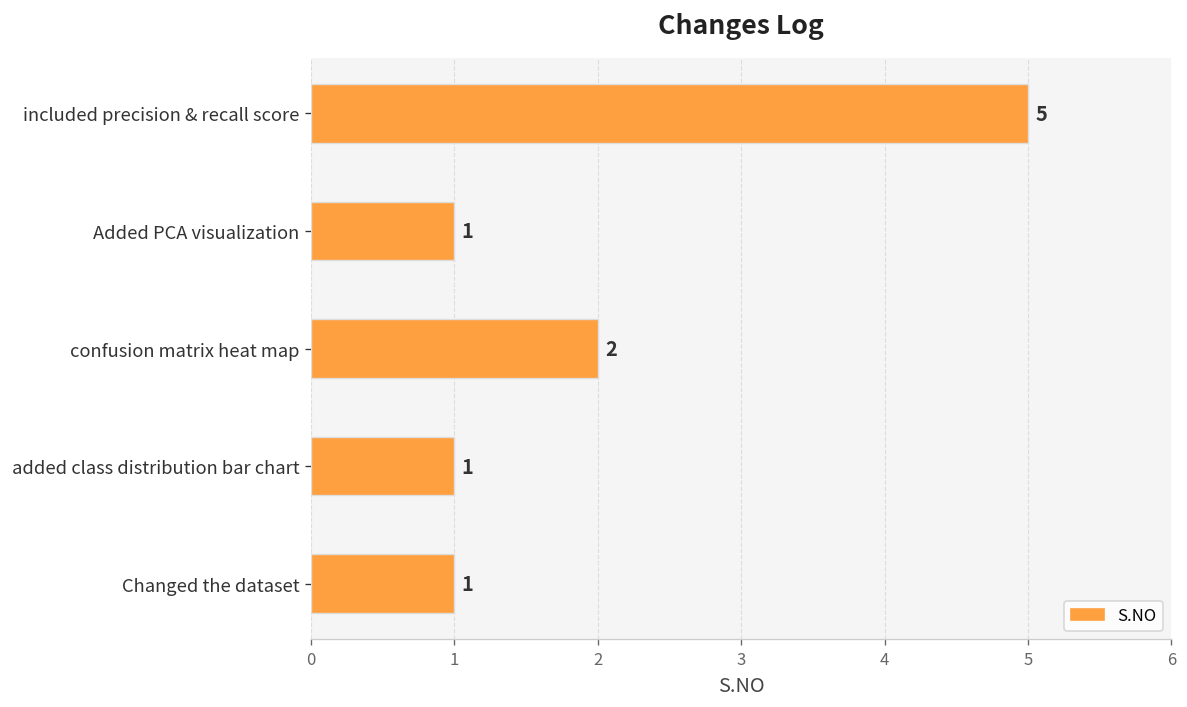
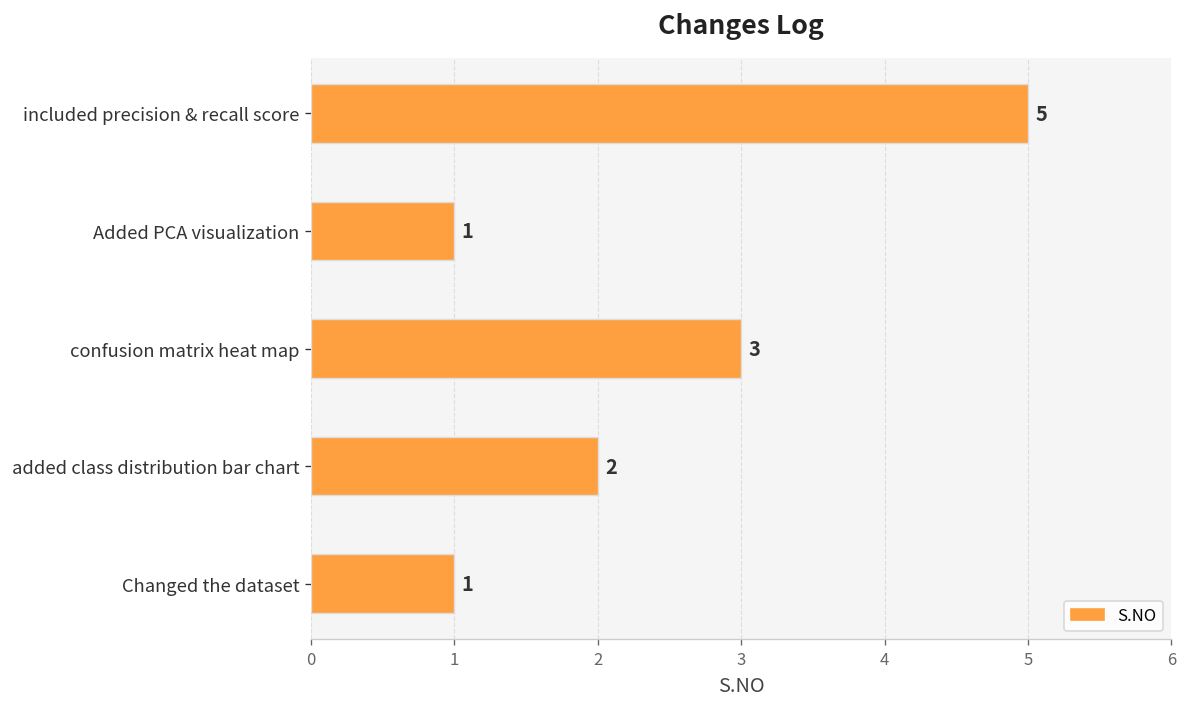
confusion matrix heat map: 2 -> 3
added class distribution bar chart: 1 -> 2
